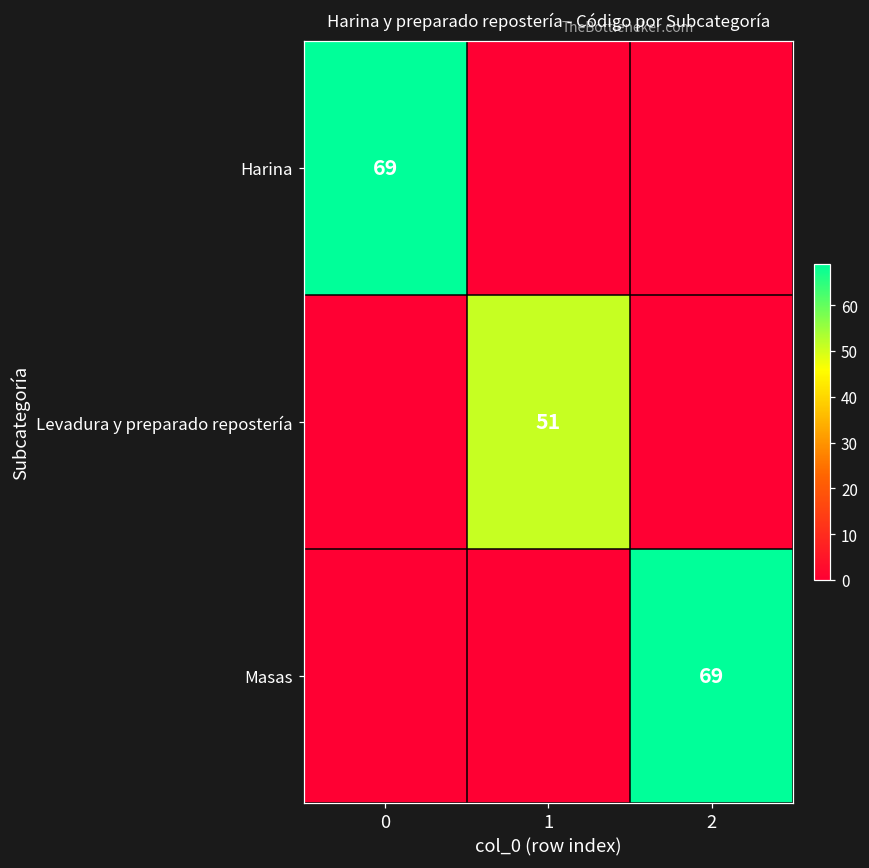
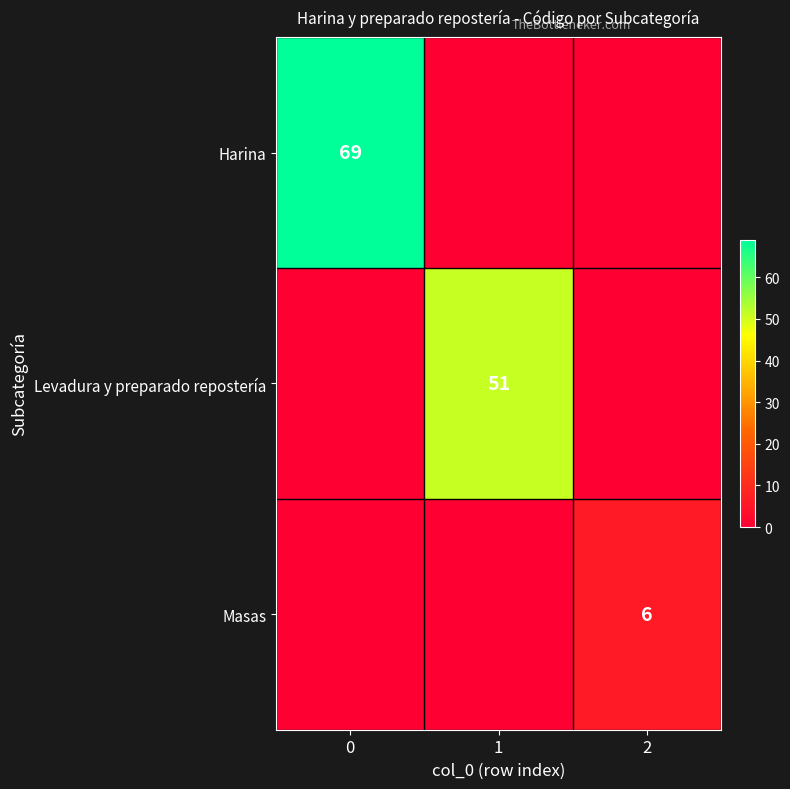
Masas, 2: 69 -> 6
